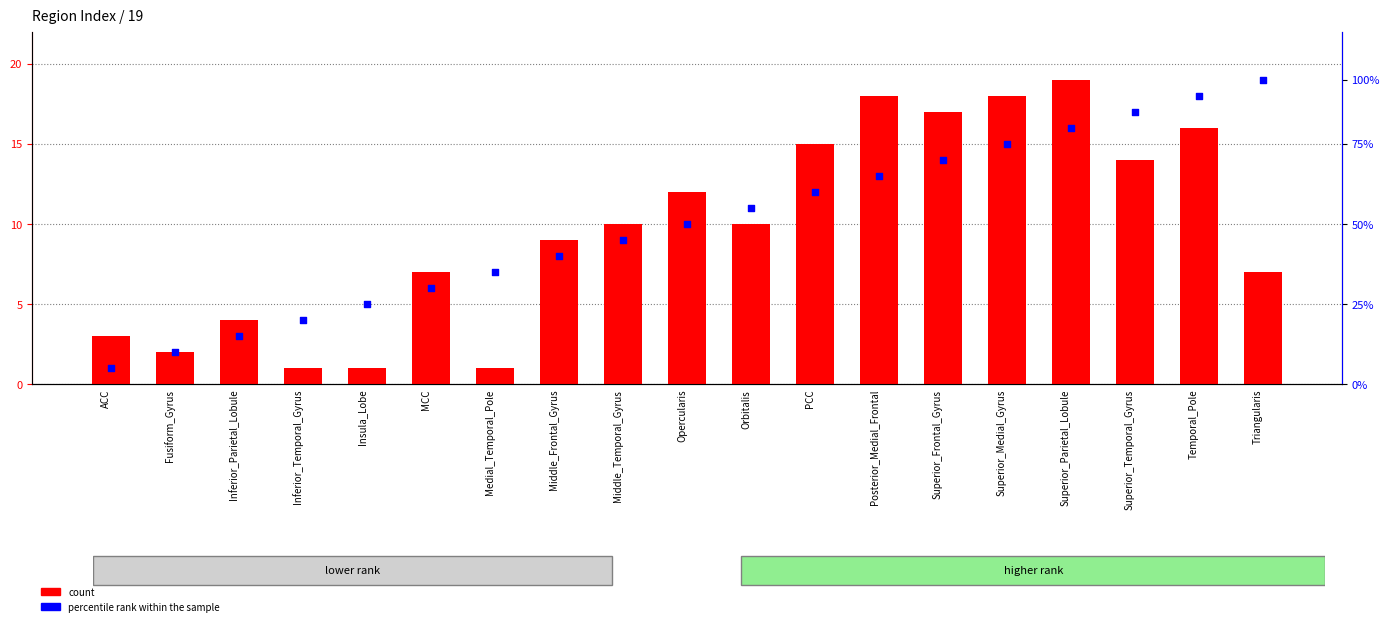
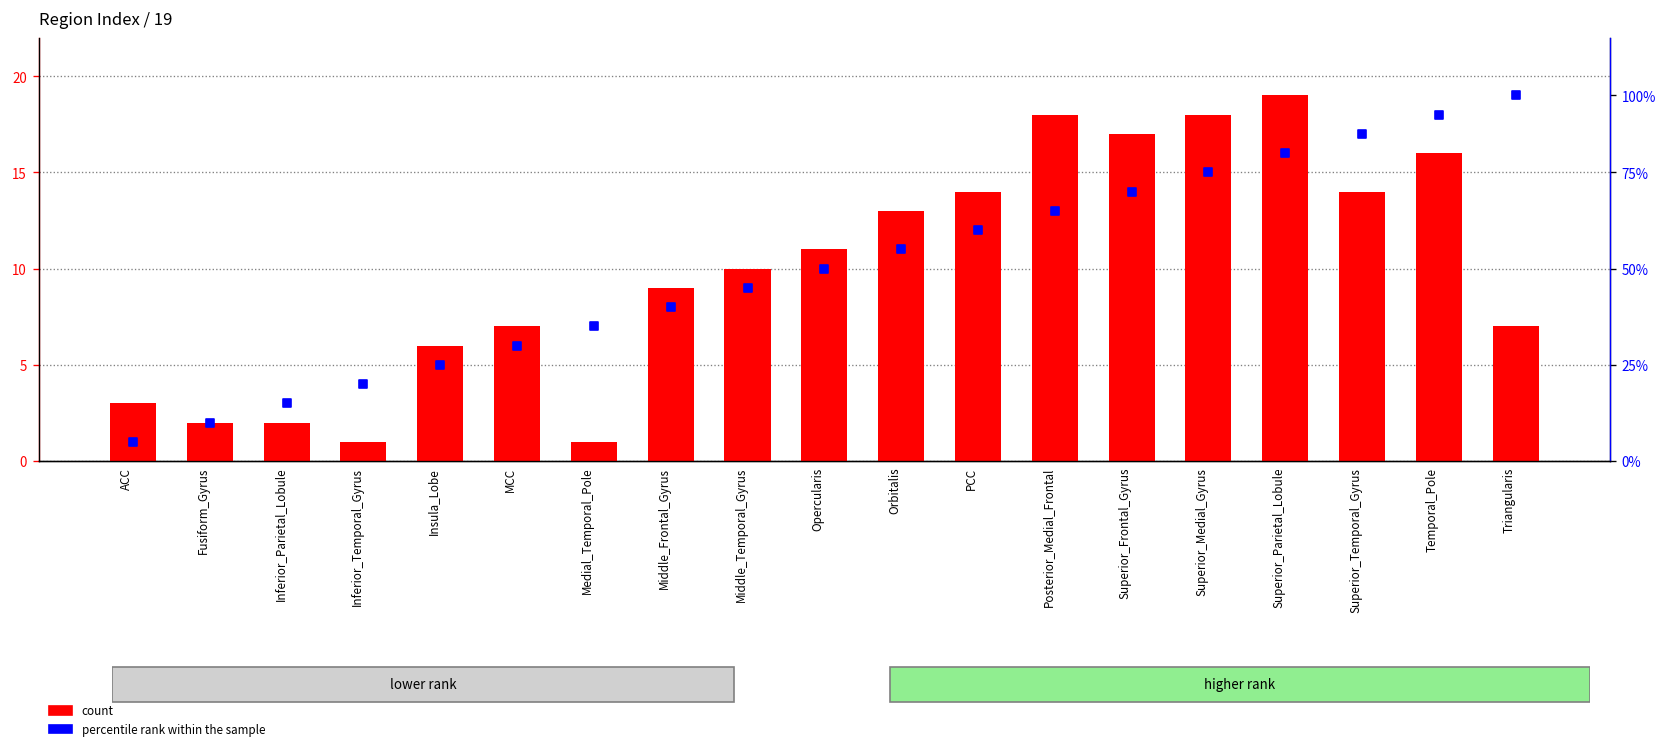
count, Inferior_Parietal_Lobule: 4 -> 2
count, Insula_Lobe: 1 -> 6
count, Opercularis: 12 -> 11
count, Orbitalis: 10 -> 13
count, PCC: 15 -> 14
